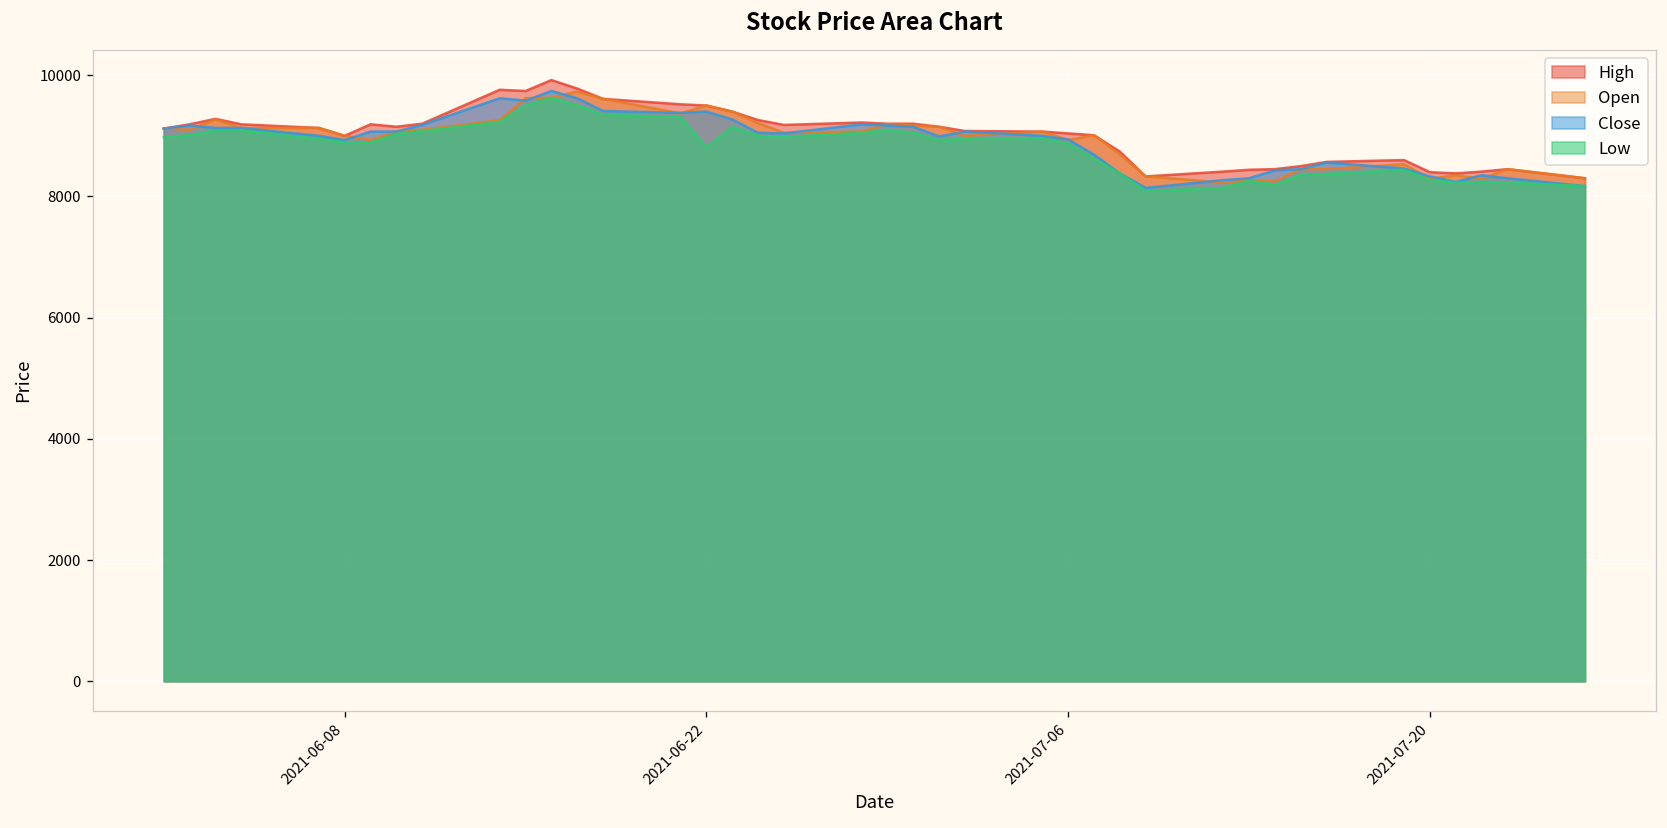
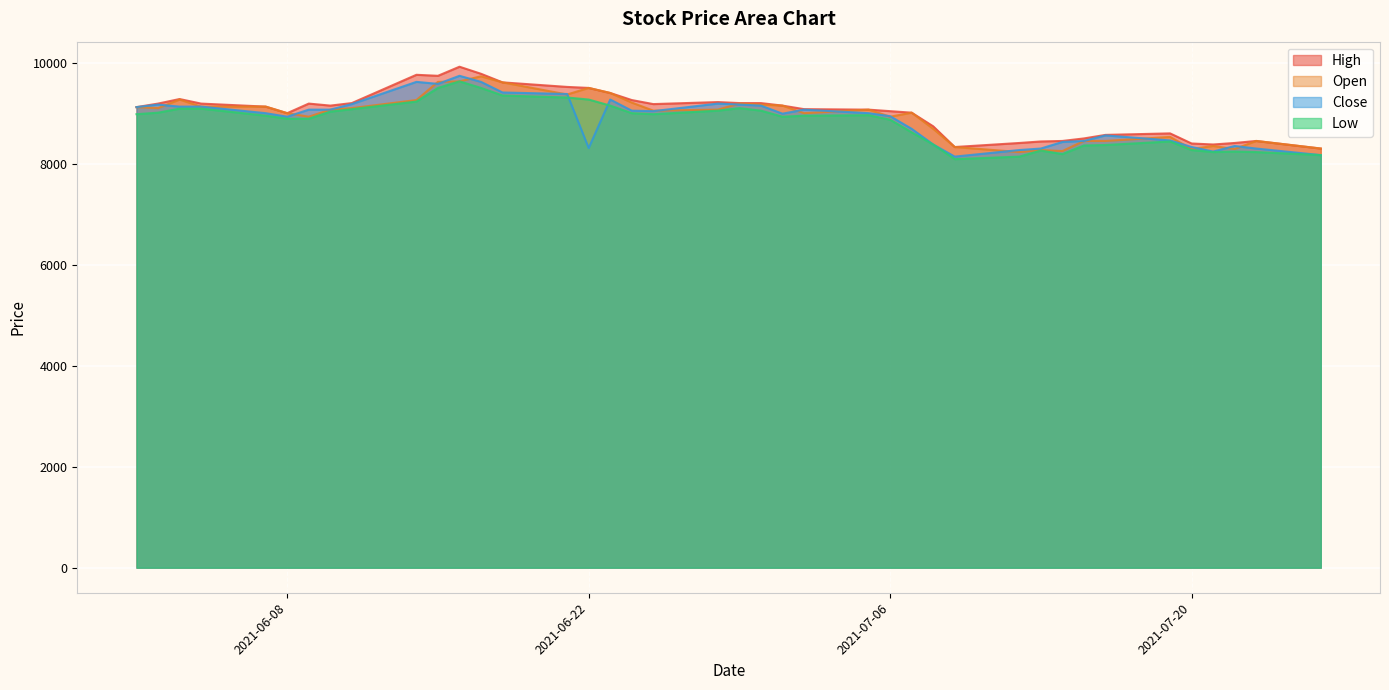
Close, 2021-06-22: 9400 -> 8300
Low, 2021-06-22: 8800 -> 9300
